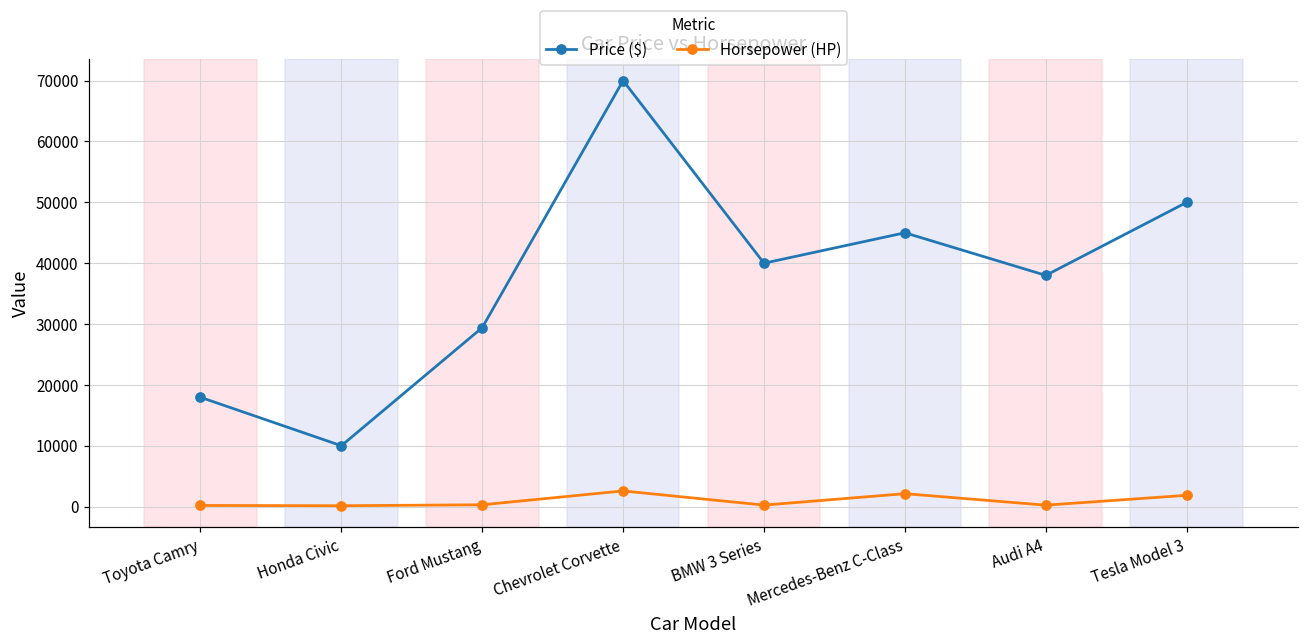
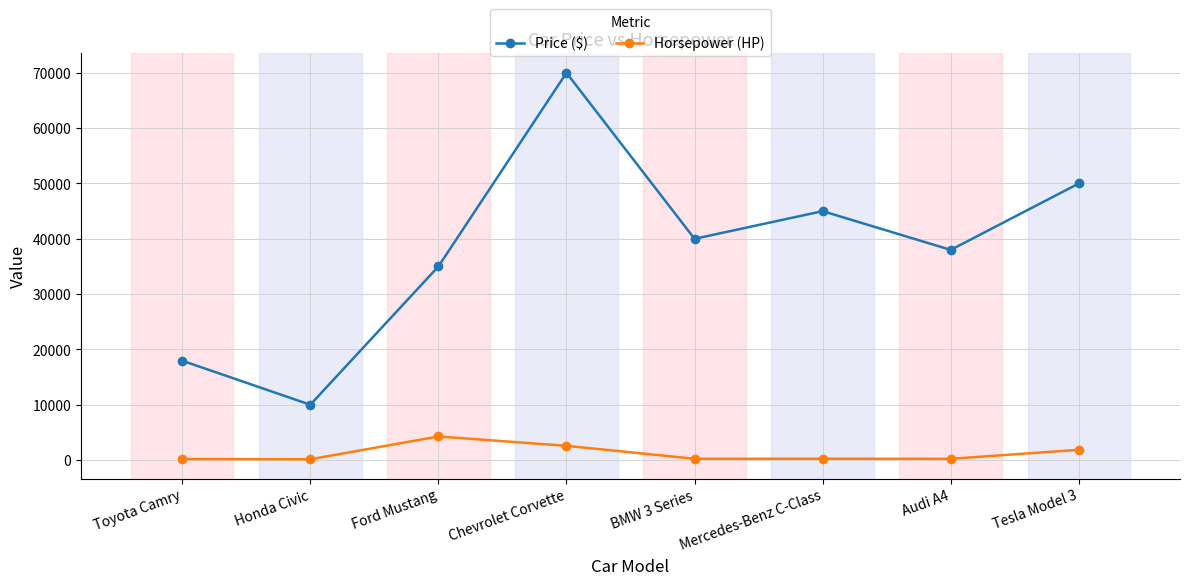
Price ($), Ford Mustang: 29000 -> 35000
Horsepower (HP), Ford Mustang: 0 -> 4000
Horsepower (HP), Mercedes-Benz C-Class: 2000 -> 0
